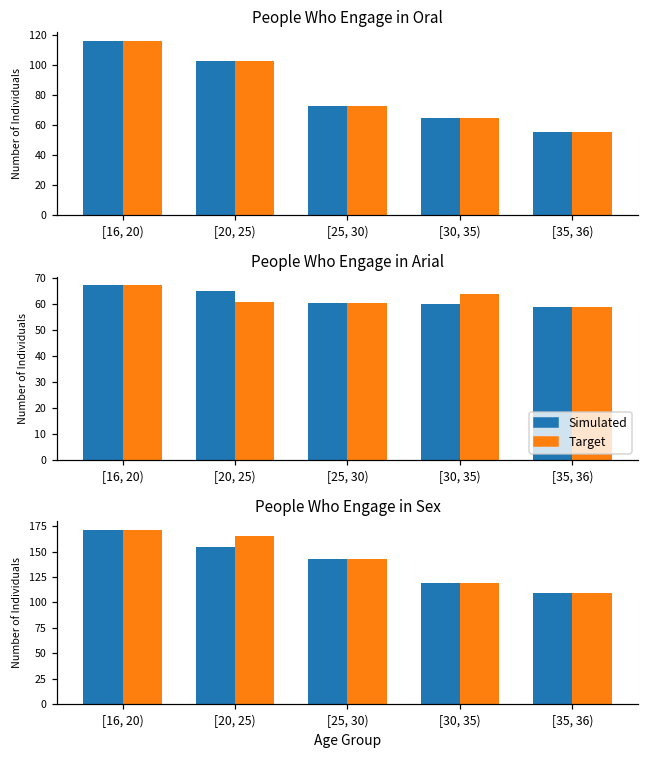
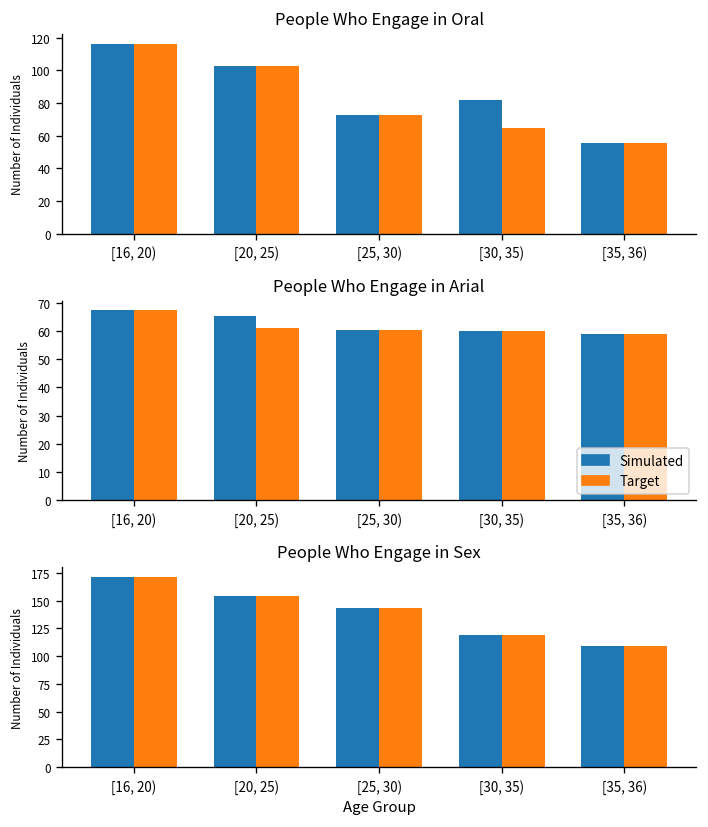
People Who Engage in Oral, Simulated, [30, 35): 65 -> 82
People Who Engage in Arial, Target, [30, 35): 64 -> 60
People Who Engage in Sex, Target, [20, 25): 170 -> 150
